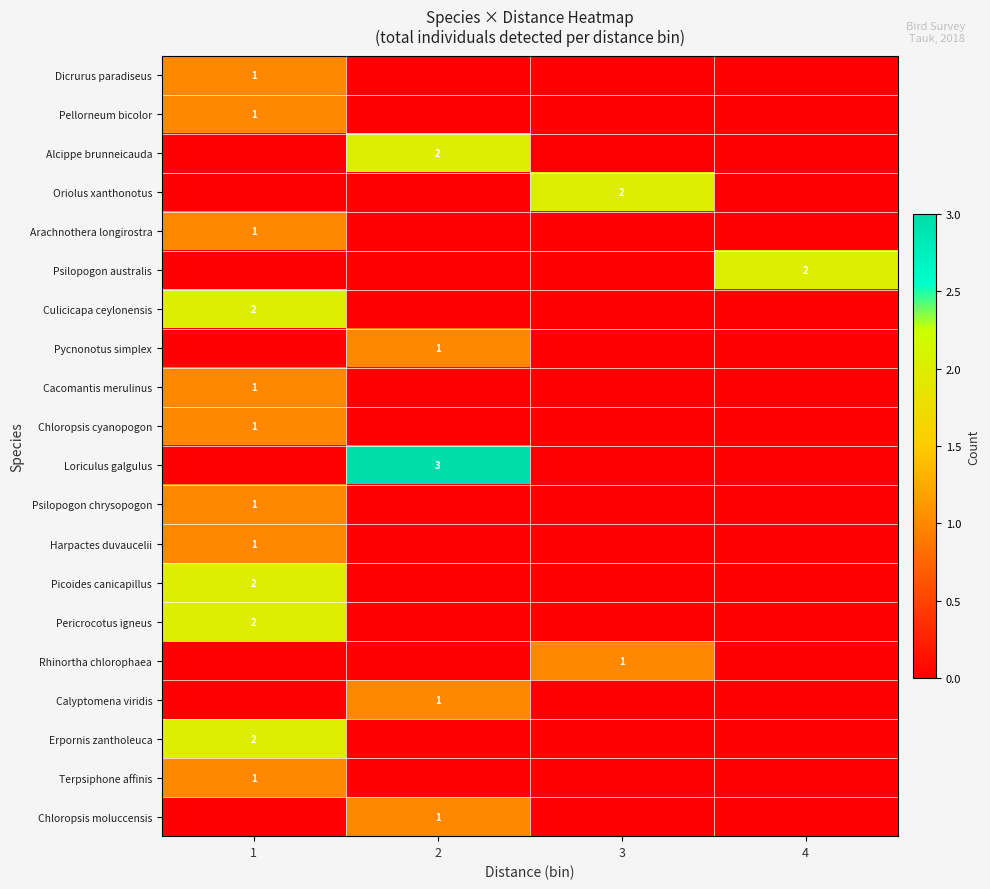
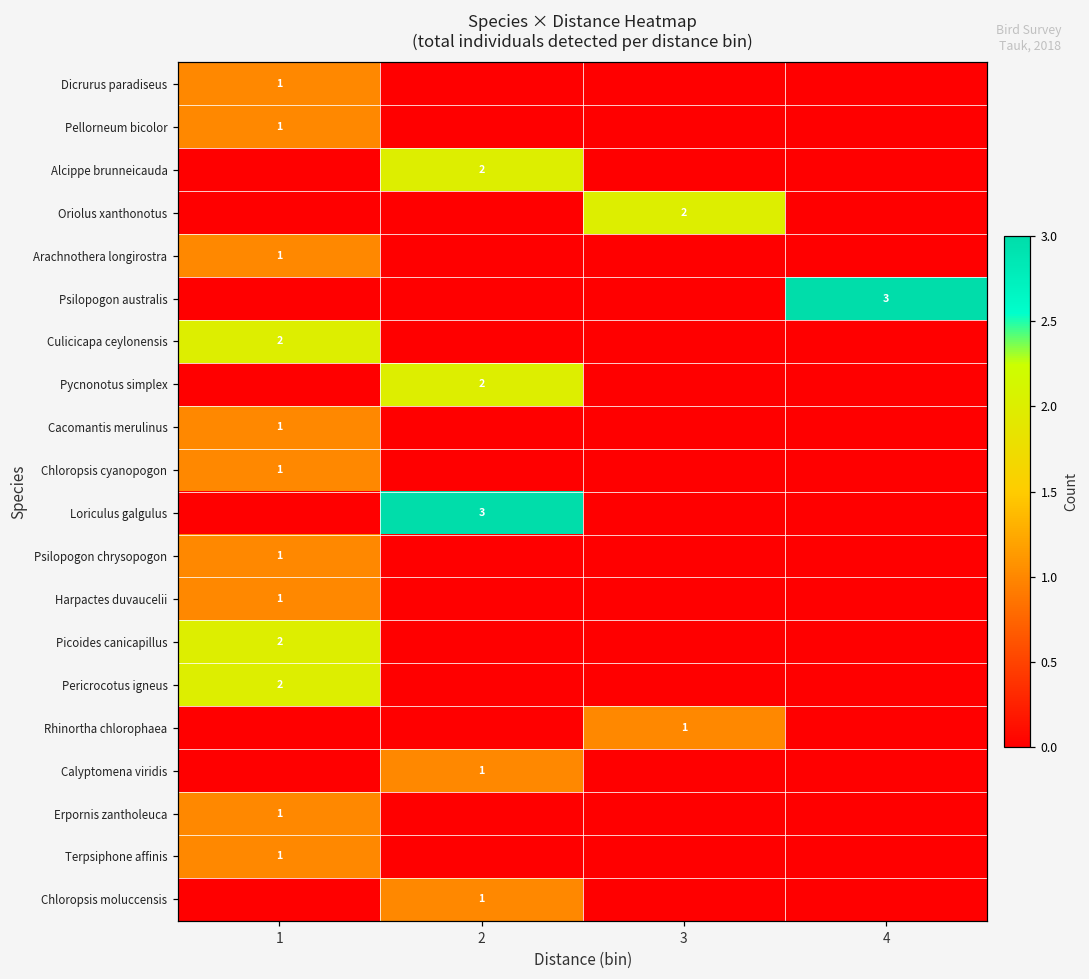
Psilopogon australis, 4: 2 -> 3
Pycnonotus simplex, 2: 1 -> 2
Erpornis zantholeuca, 1: 2 -> 1
